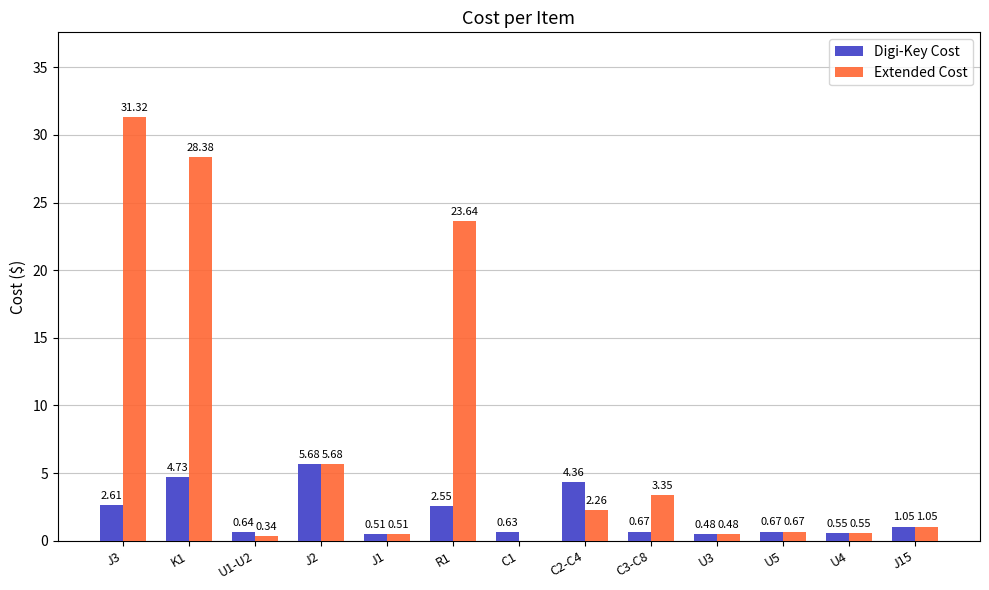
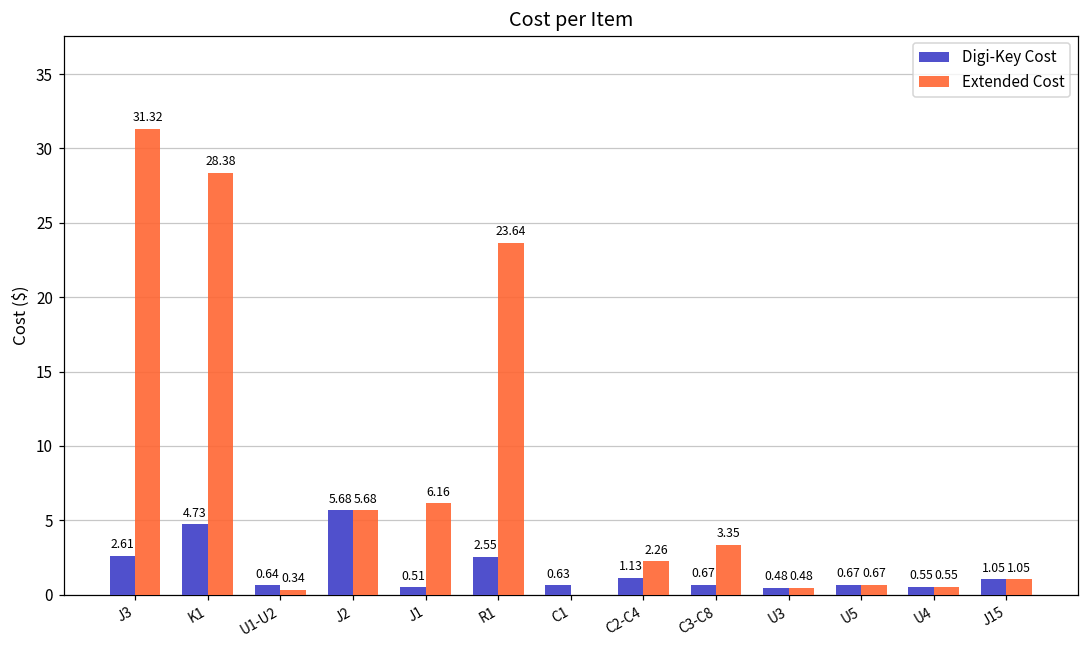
Extended Cost, J1: 0.51 -> 6.16
Digi-Key Cost, C2-C4: 4.36 -> 1.13
